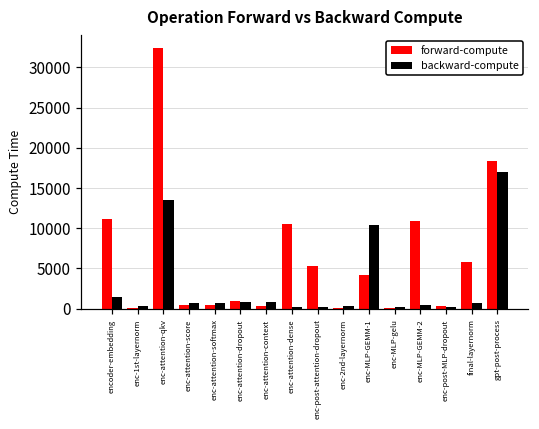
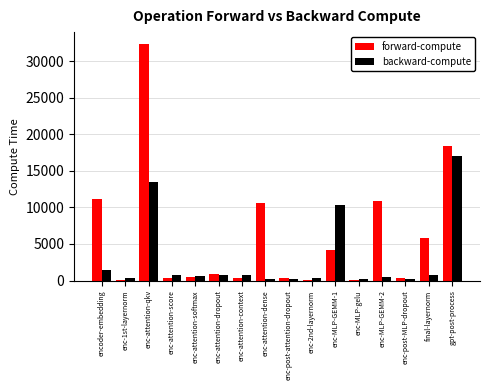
forward-compute, enc-post-attention-dropout: 5000 -> 0
